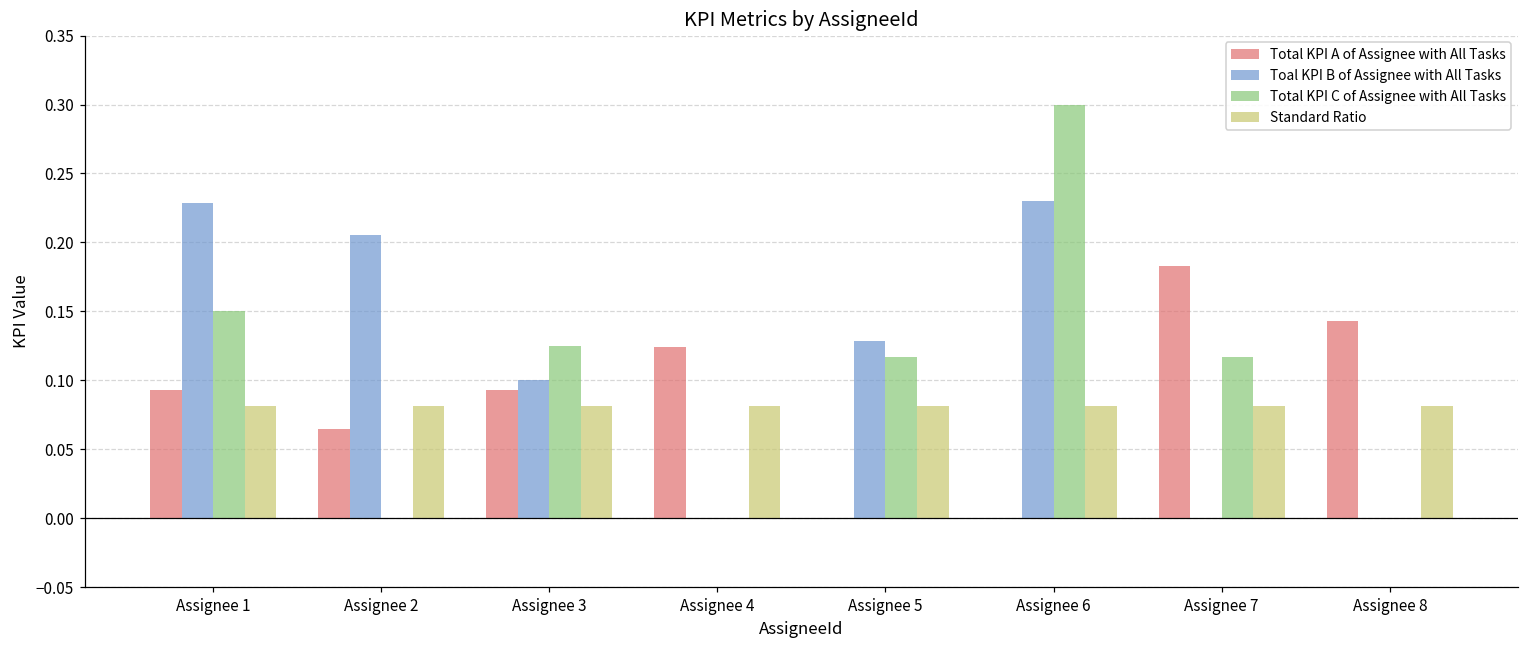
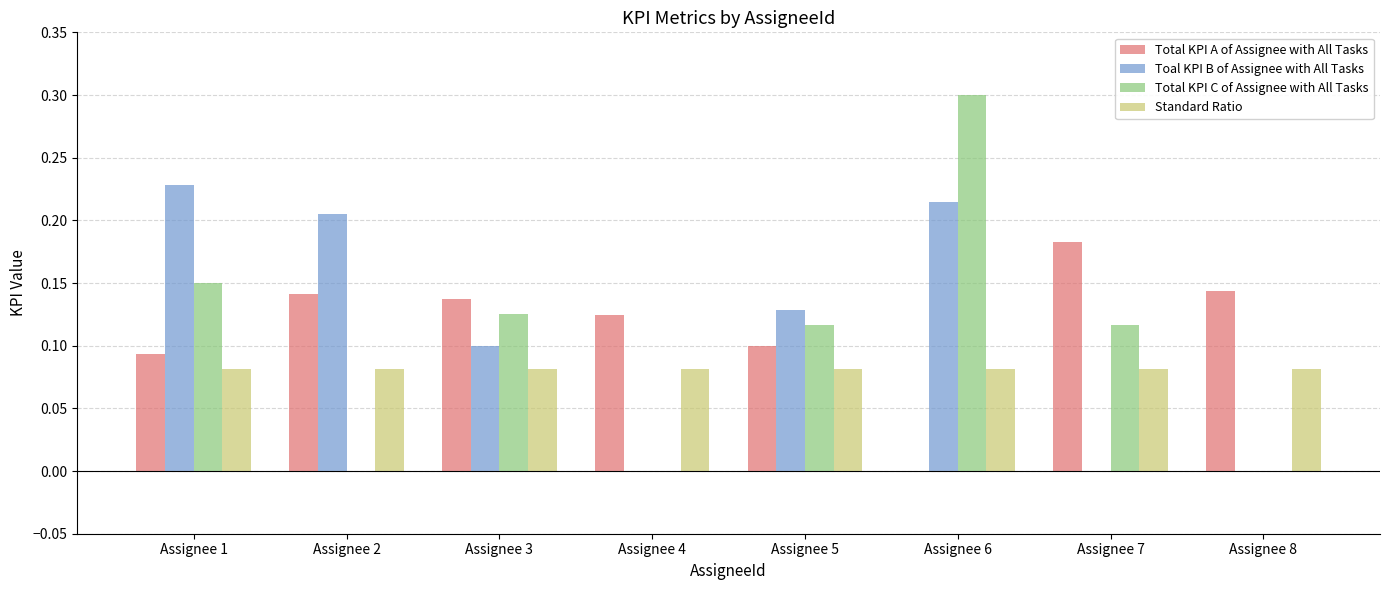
Total KPI A of Assignee with All Tasks, Assignee 2: 0.065 -> 0.141
Total KPI A of Assignee with All Tasks, Assignee 3: 0.093 -> 0.137
Total KPI A of Assignee with All Tasks, Assignee 5: 0.0 -> 0.1
Toal KPI B of Assignee with All Tasks, Assignee 6: 0.230 -> 0.214
